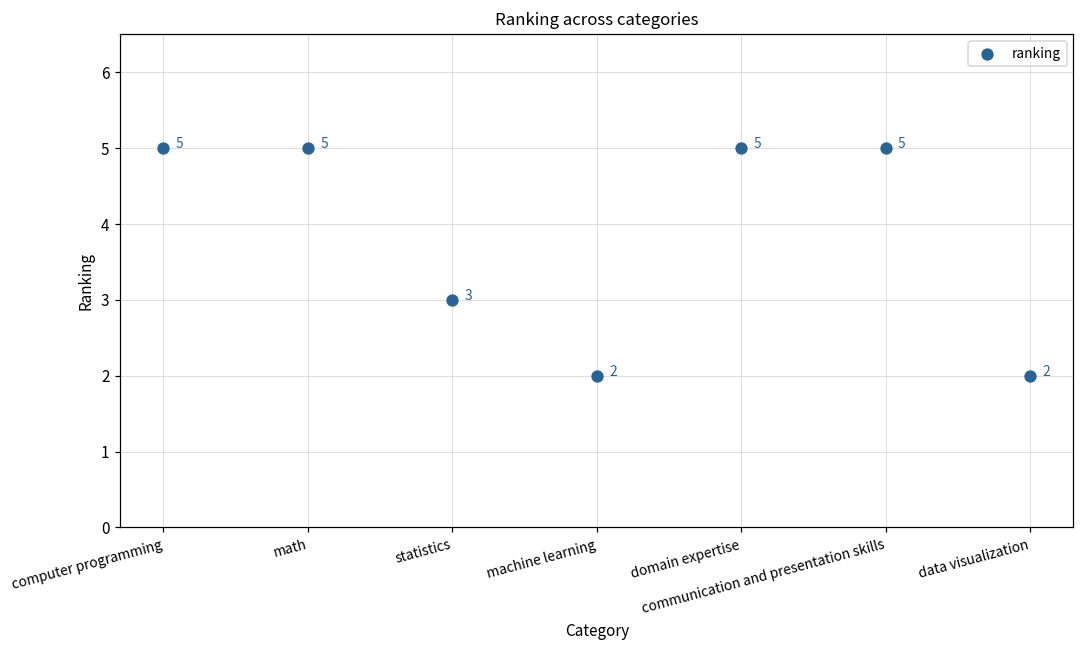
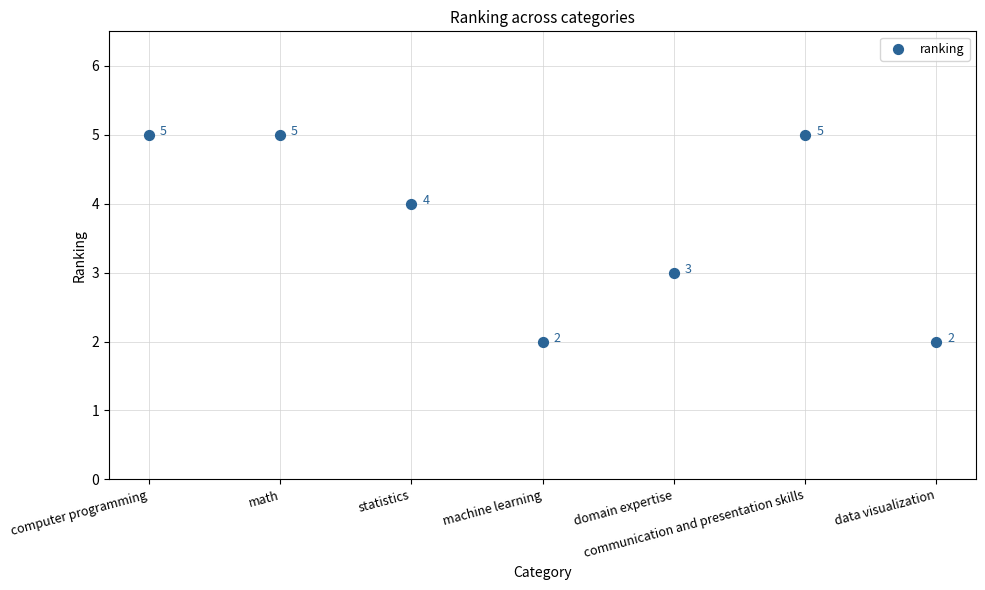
statistics: 3 -> 4
domain expertise: 5 -> 3
